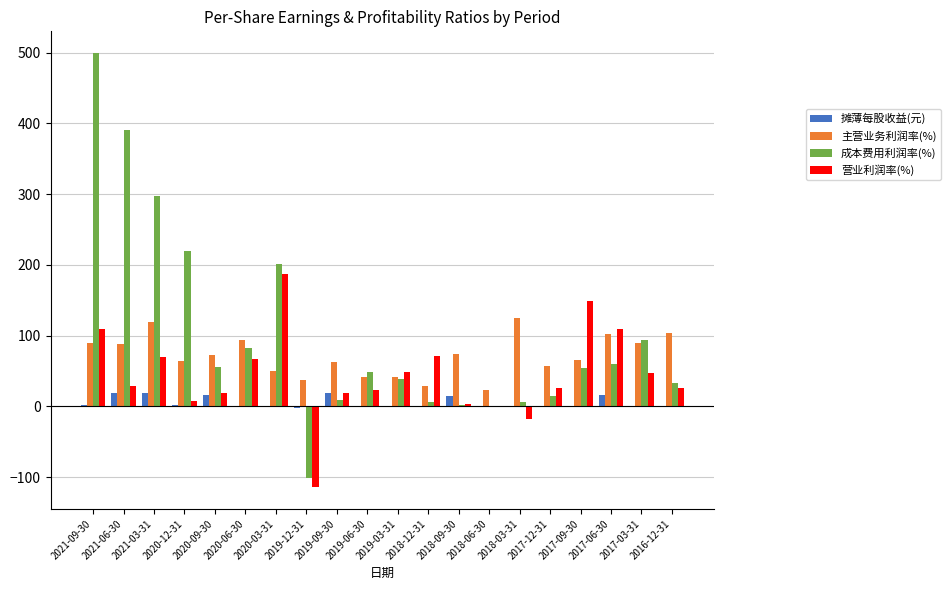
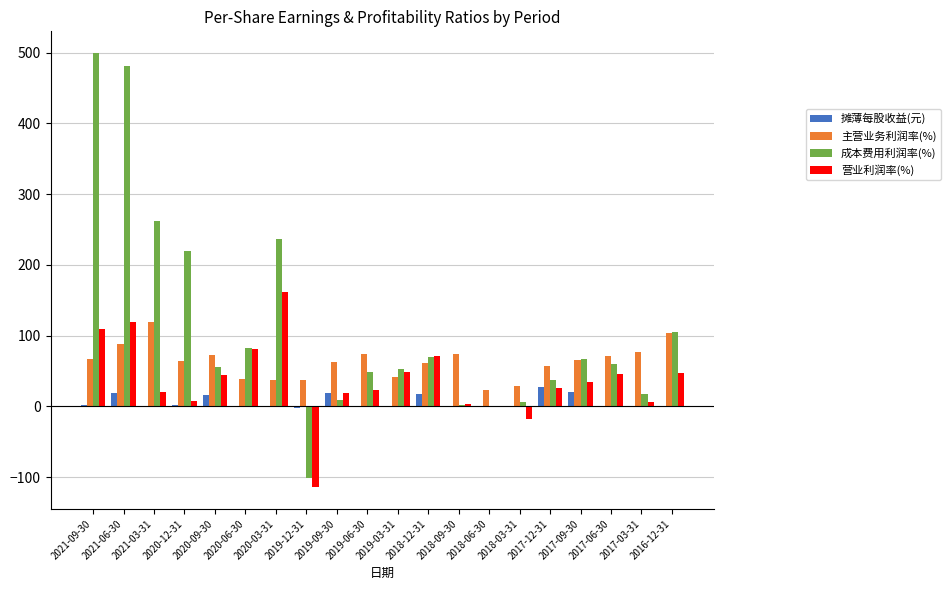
主营业务利润率(%), 2021-09-30: 90 -> 70
成本费用利润率(%), 2021-06-30: 390 -> 480
营业利润率(%), 2021-06-30: 30 -> 120
摊薄每股收益(元), 2021-03-31: 20 -> 0
成本费用利润率(%), 2021-03-31: 300 -> 260
营业利润率(%), 2021-03-31: 70 -> 20
营业利润率(%), 2020-09-30: 20 -> 40
主营业务利润率(%), 2020-06-30: 90 -> 40
营业利润率(%), 2020-06-30: 70 -> 80
主营业务利润率(%), 2020-03-31: 50 -> 40
成本费用利润率(%), 2020-03-31: 200 -> 240
营业利润率(%), 2020-03-31: 190 -> 160
主营业务利润率(%), 2019-06-30: 40 -> 70
成本费用利润率(%), 2019-03-31: 40 -> 50
摊薄每股收益(元), 2018-12-31: 0 -> 20
主营业务利润率(%), 2018-12-31: 30 -> 60
成本费用利润率(%), 2018-12-31: 10 -> 70
摊薄每股收益(元), 2018-09-30: 10 -> 0
主营业务利润率(%), 2018-03-31: 120 -> 30
摊薄每股收益(元), 2017-12-31: 0 -> 30
成本费用利润率(%), 2017-12-31: 20 -> 40
摊薄每股收益(元), 2017-09-30: 0 -> 20
成本费用利润率(%), 2017-09-30: 50 -> 70
营业利润率(%), 2017-09-30: 150 -> 30
摊薄每股收益(元), 2017-06-30: 20 -> 0
主营业务利润率(%), 2017-06-30: 100 -> 70
营业利润率(%), 2017-06-30: 110 -> 50
主营业务利润率(%), 2017-03-31: 90 -> 80
成本费用利润率(%), 2017-03-31: 90 -> 20
营业利润率(%), 2017-03-31: 50 -> 10
成本费用利润率(%), 2016-12-31: 30 -> 110
营业利润率(%), 2016-12-31: 30 -> 50
